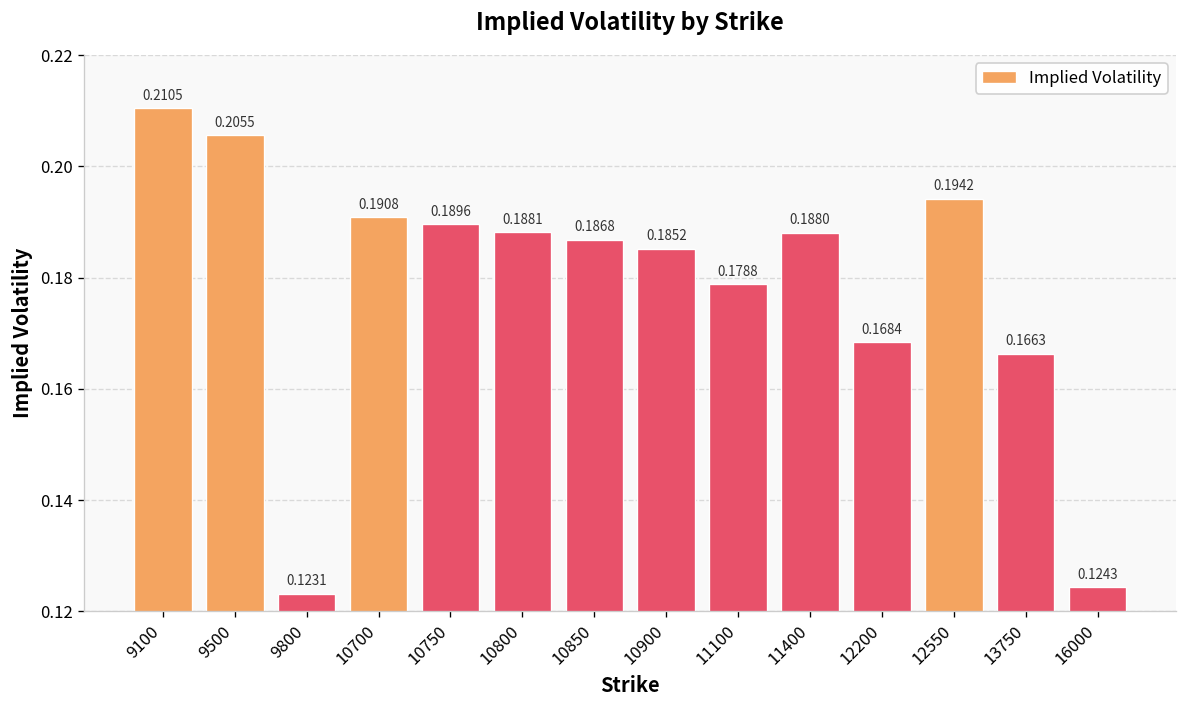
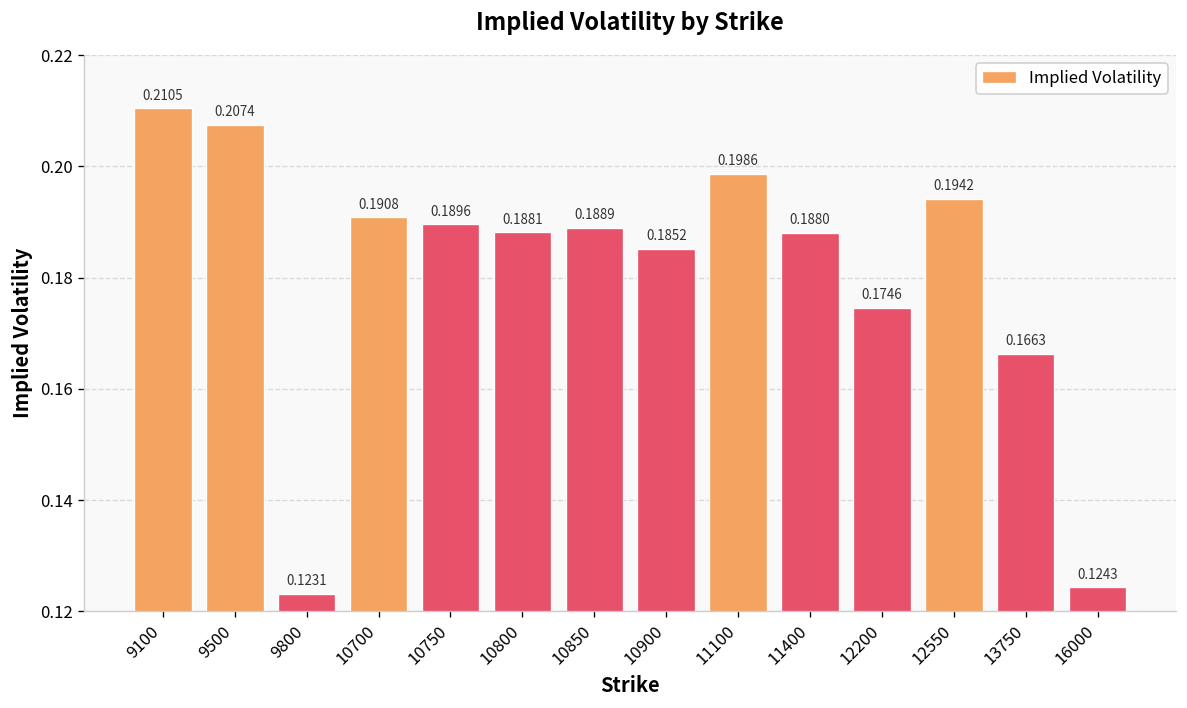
9500: 0.2055 -> 0.2074
10850: 0.1868 -> 0.1889
11100: 0.1788 -> 0.1986
12200: 0.1684 -> 0.1746
